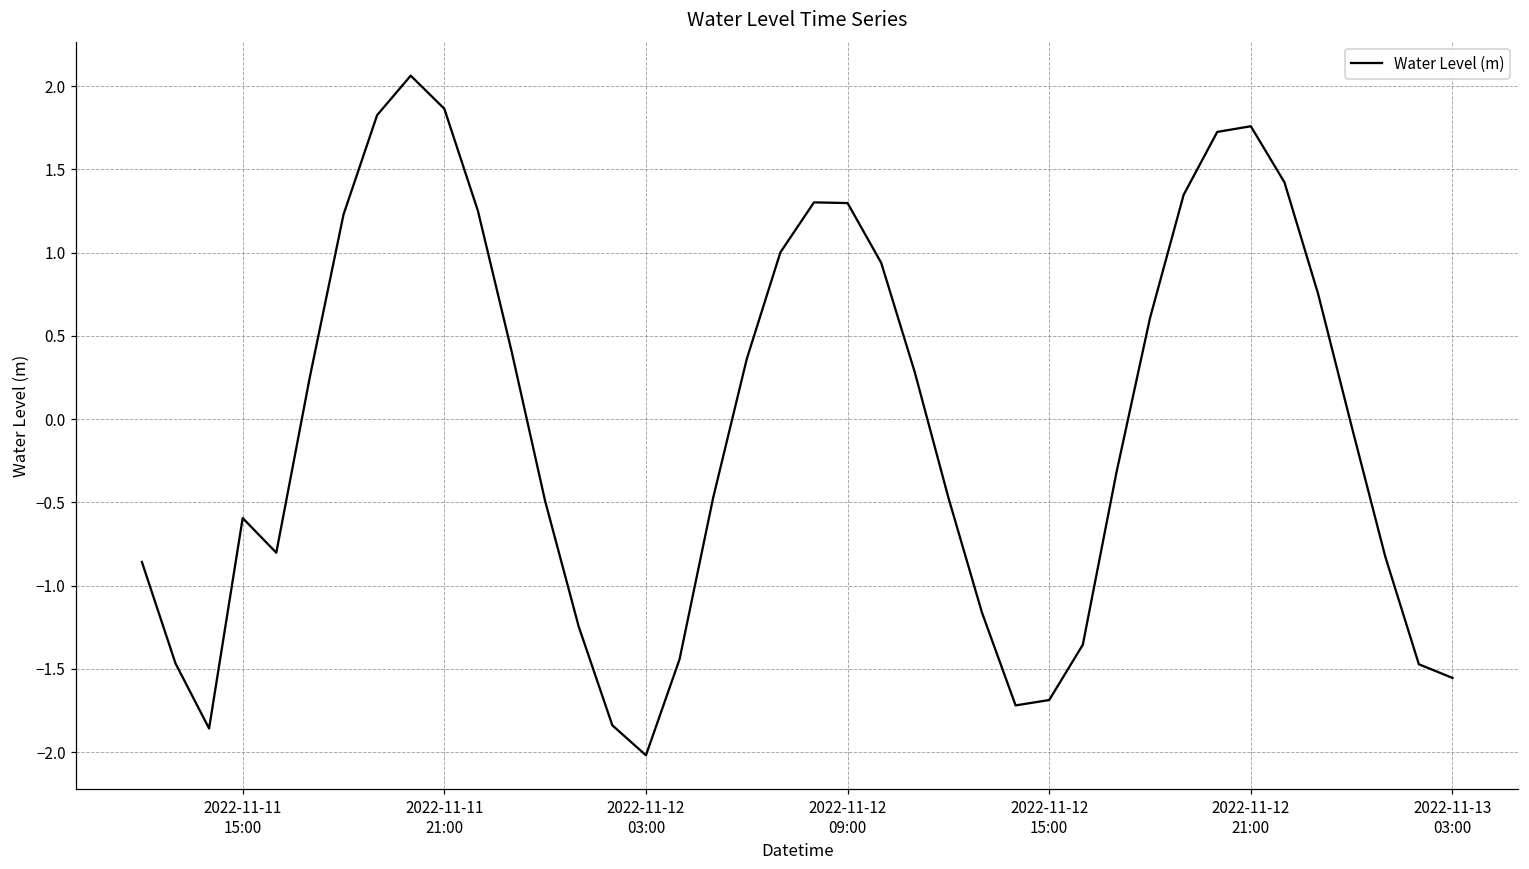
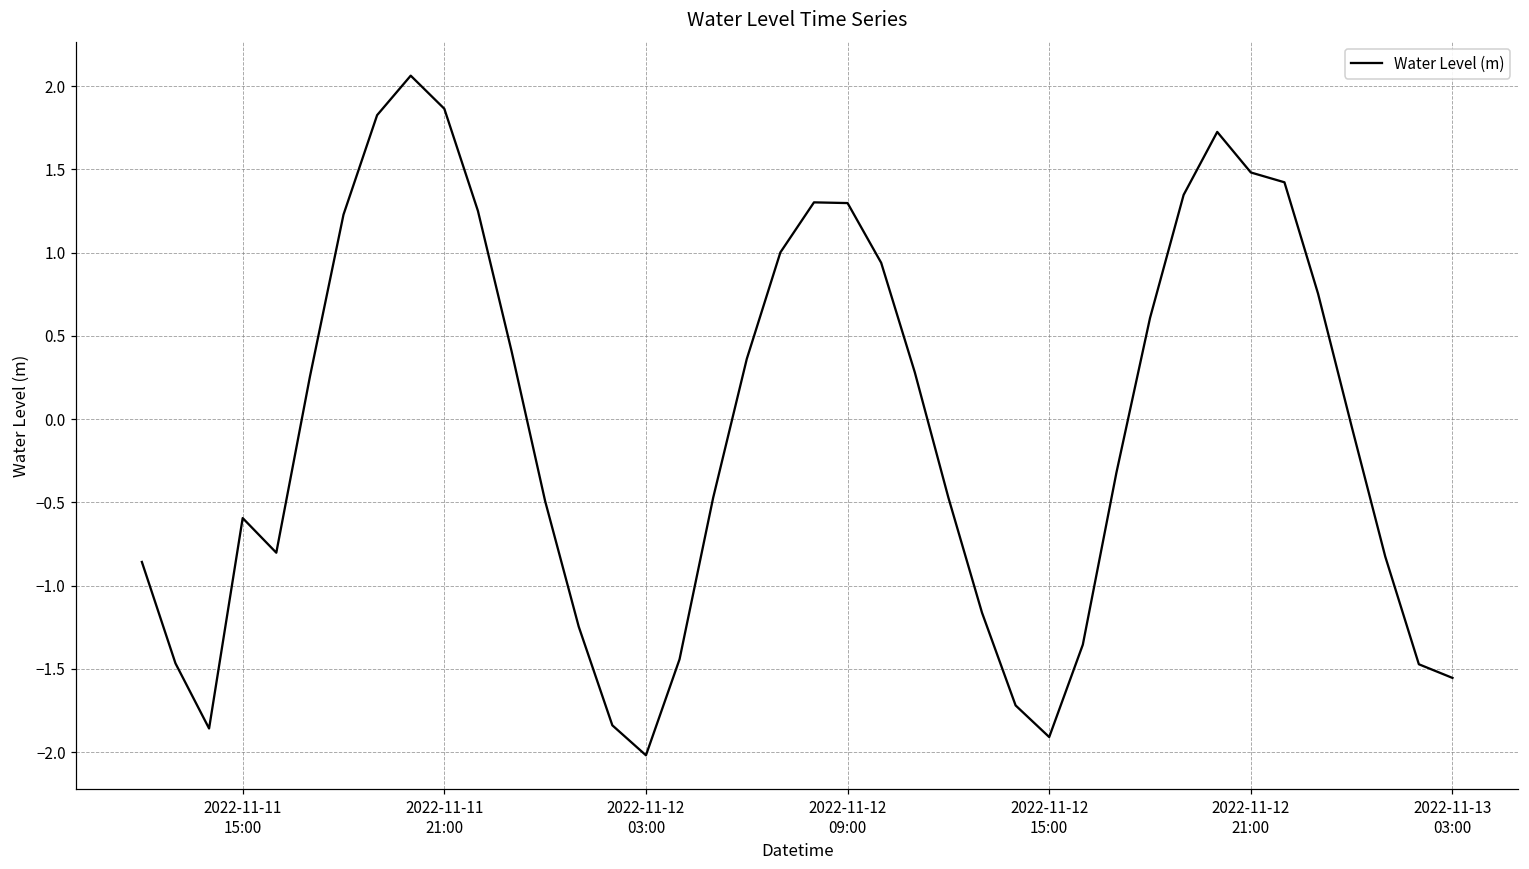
2022-11-12 15:00: -1.69 -> -1.91
2022-11-12 21:00: 1.76 -> 1.48
